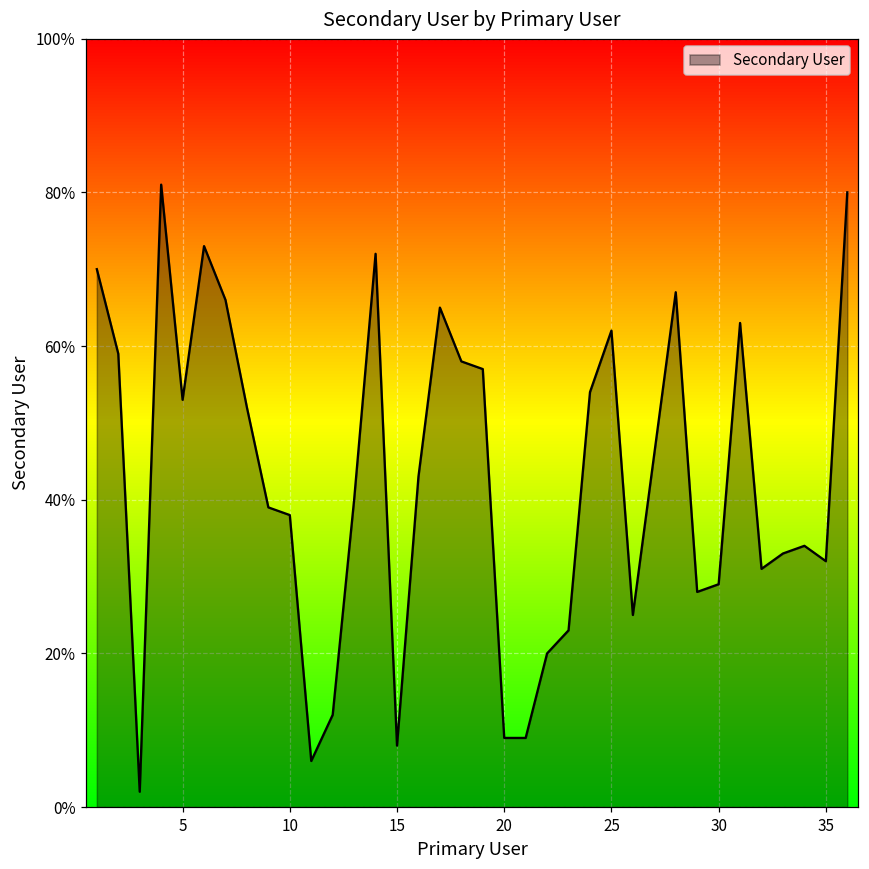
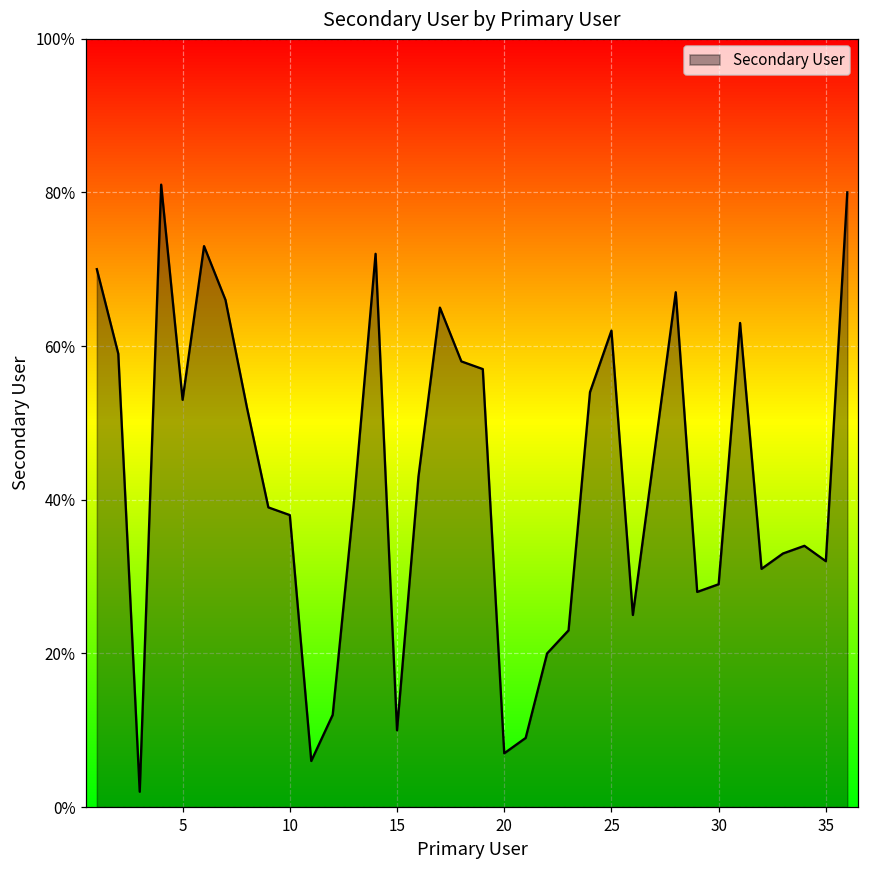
15: 8% -> 10%
20: 9% -> 7%
